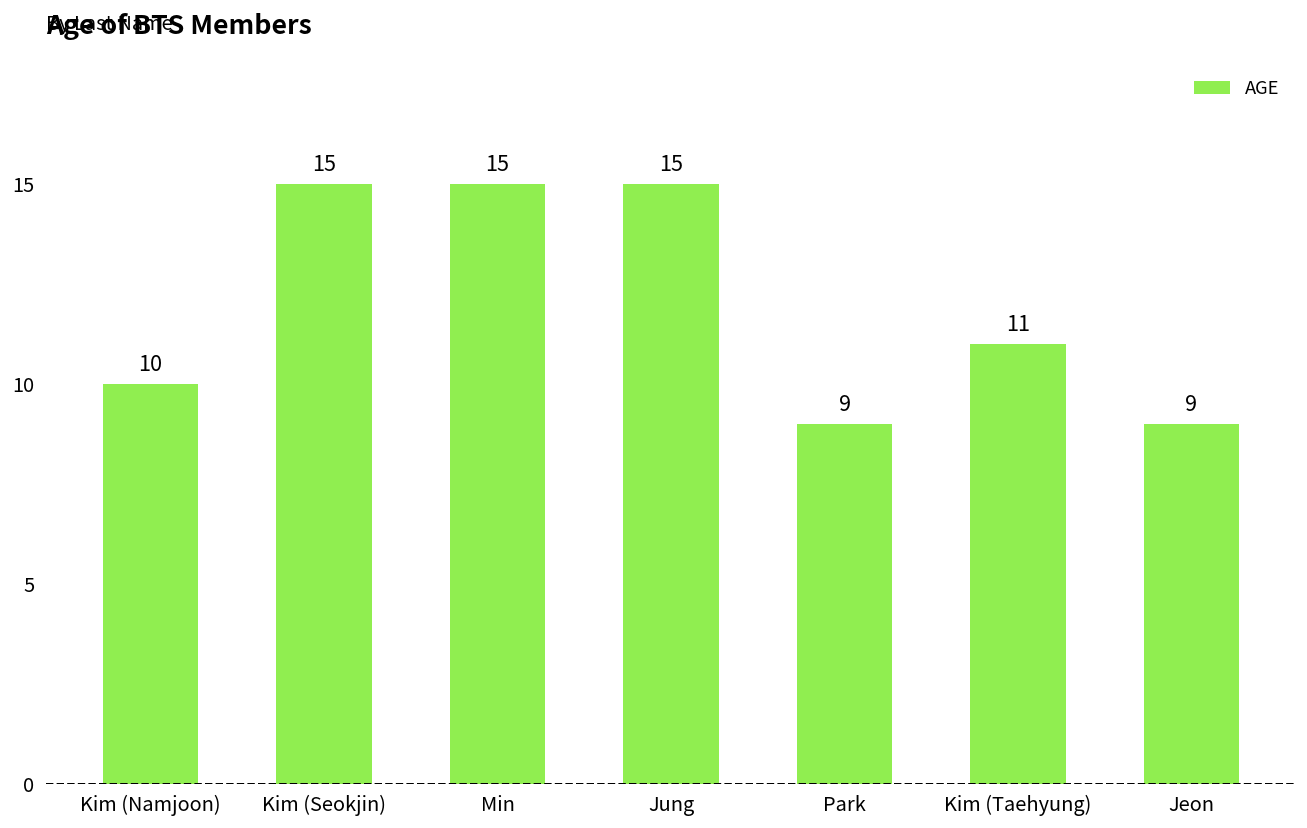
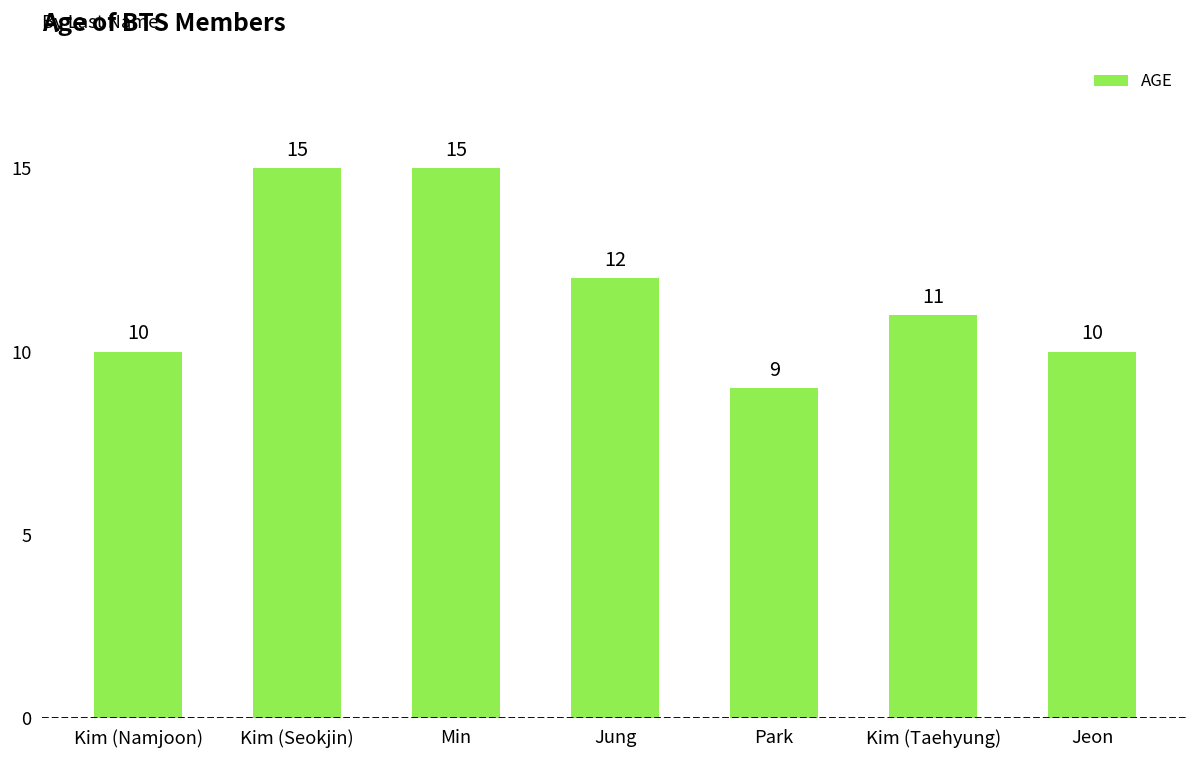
Jung: 15 -> 12
Jeon: 9 -> 10
